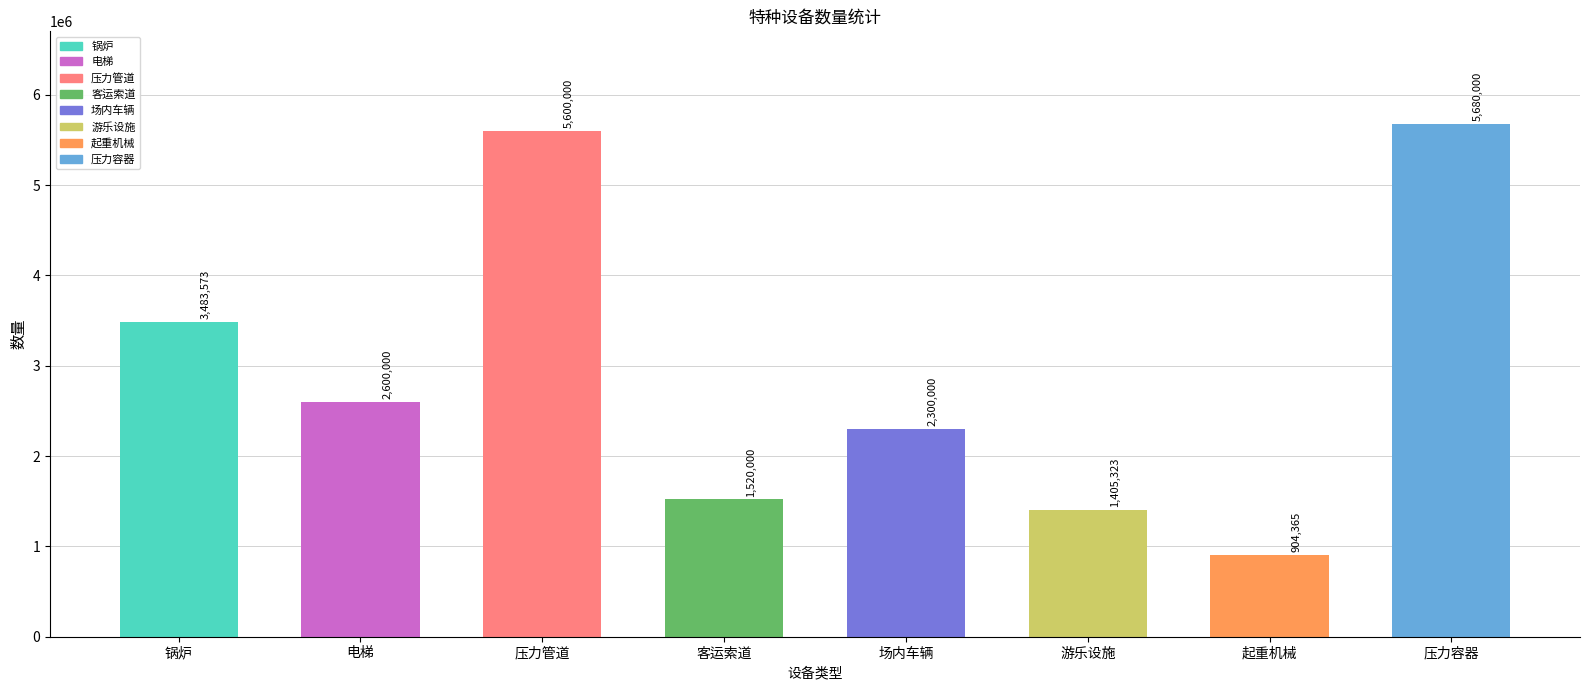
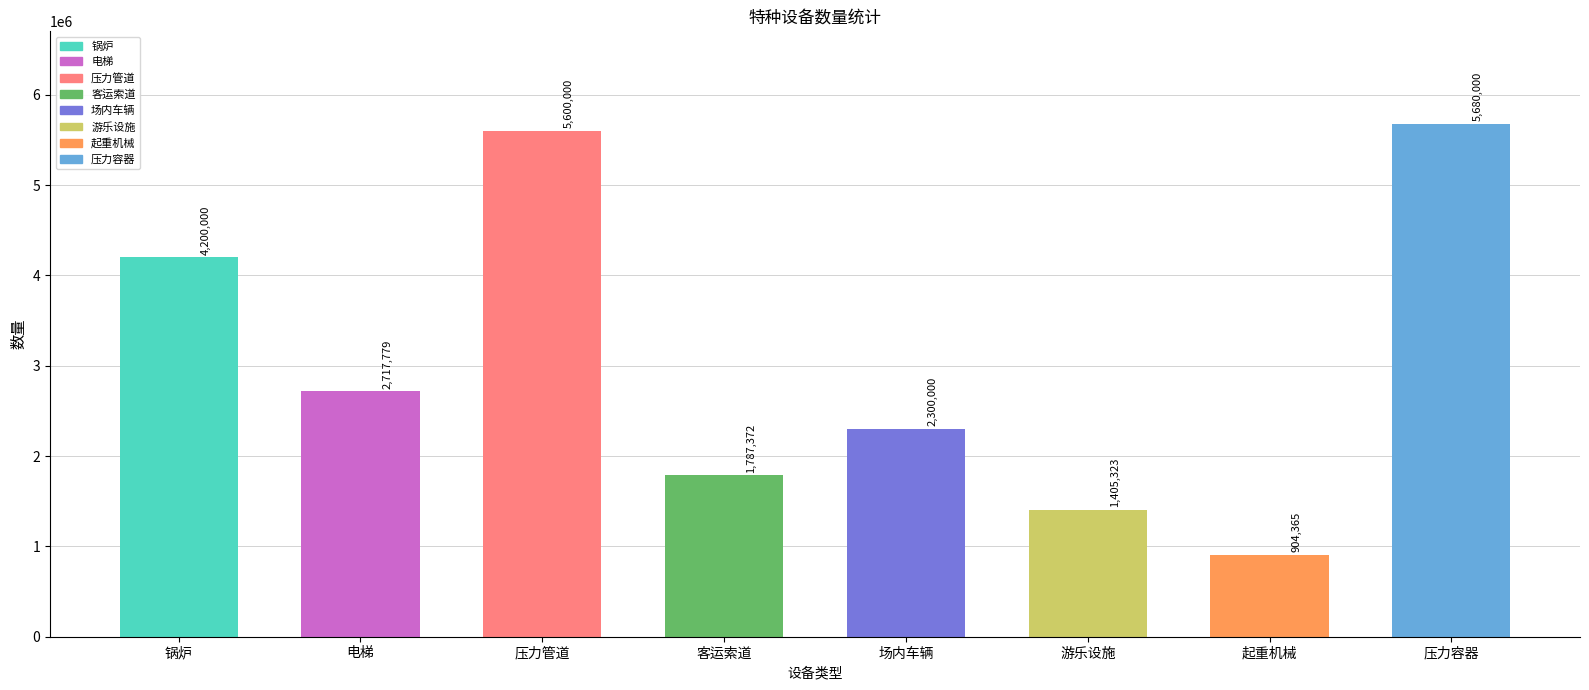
锅炉: 3,483,573 -> 4,200,000
电梯: 2,600,000 -> 2,717,779
客运索道: 1,520,000 -> 1,787,372
